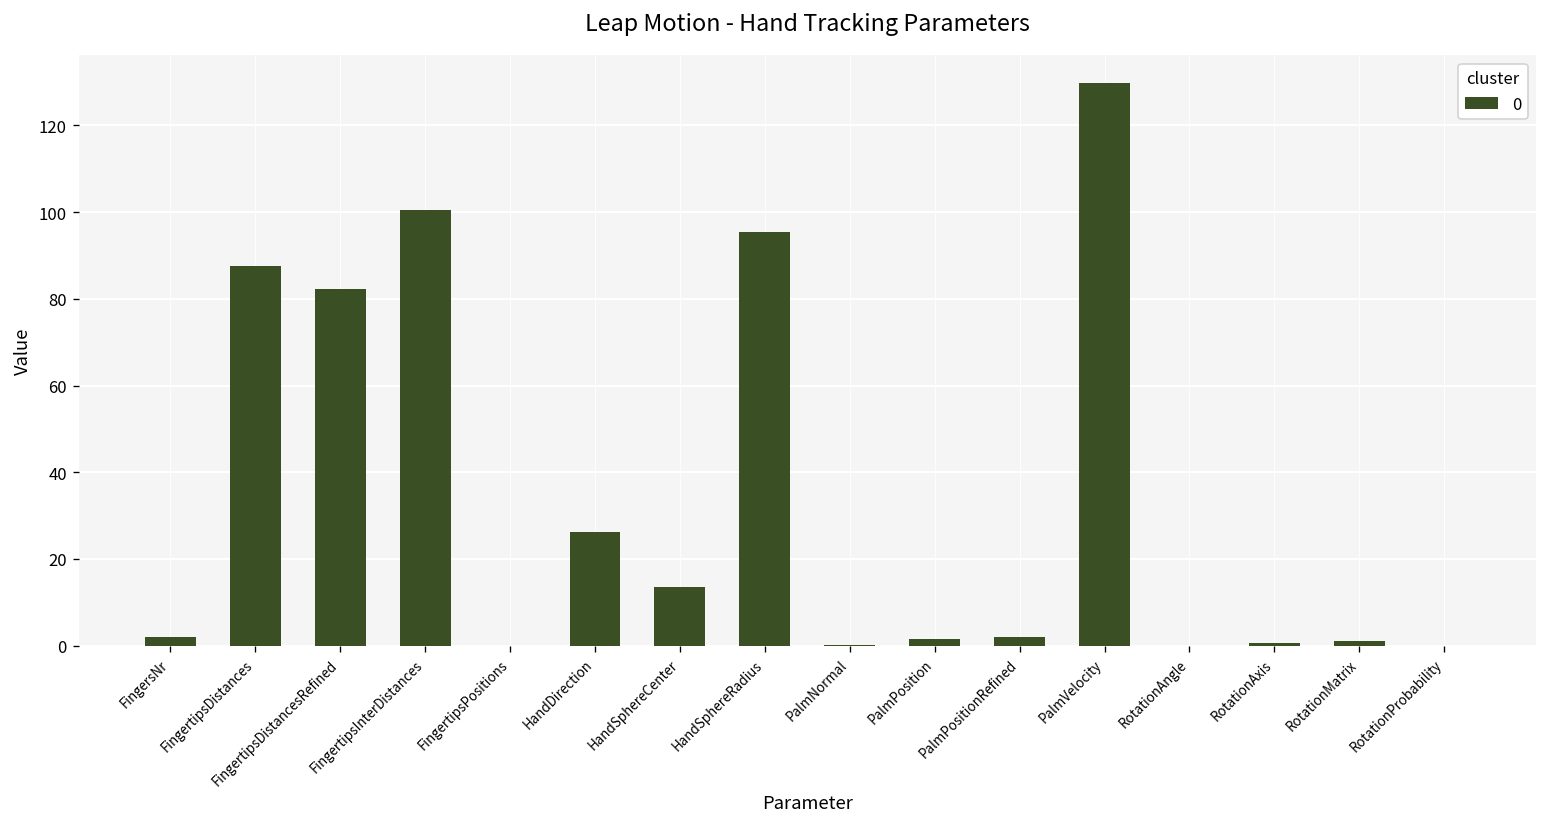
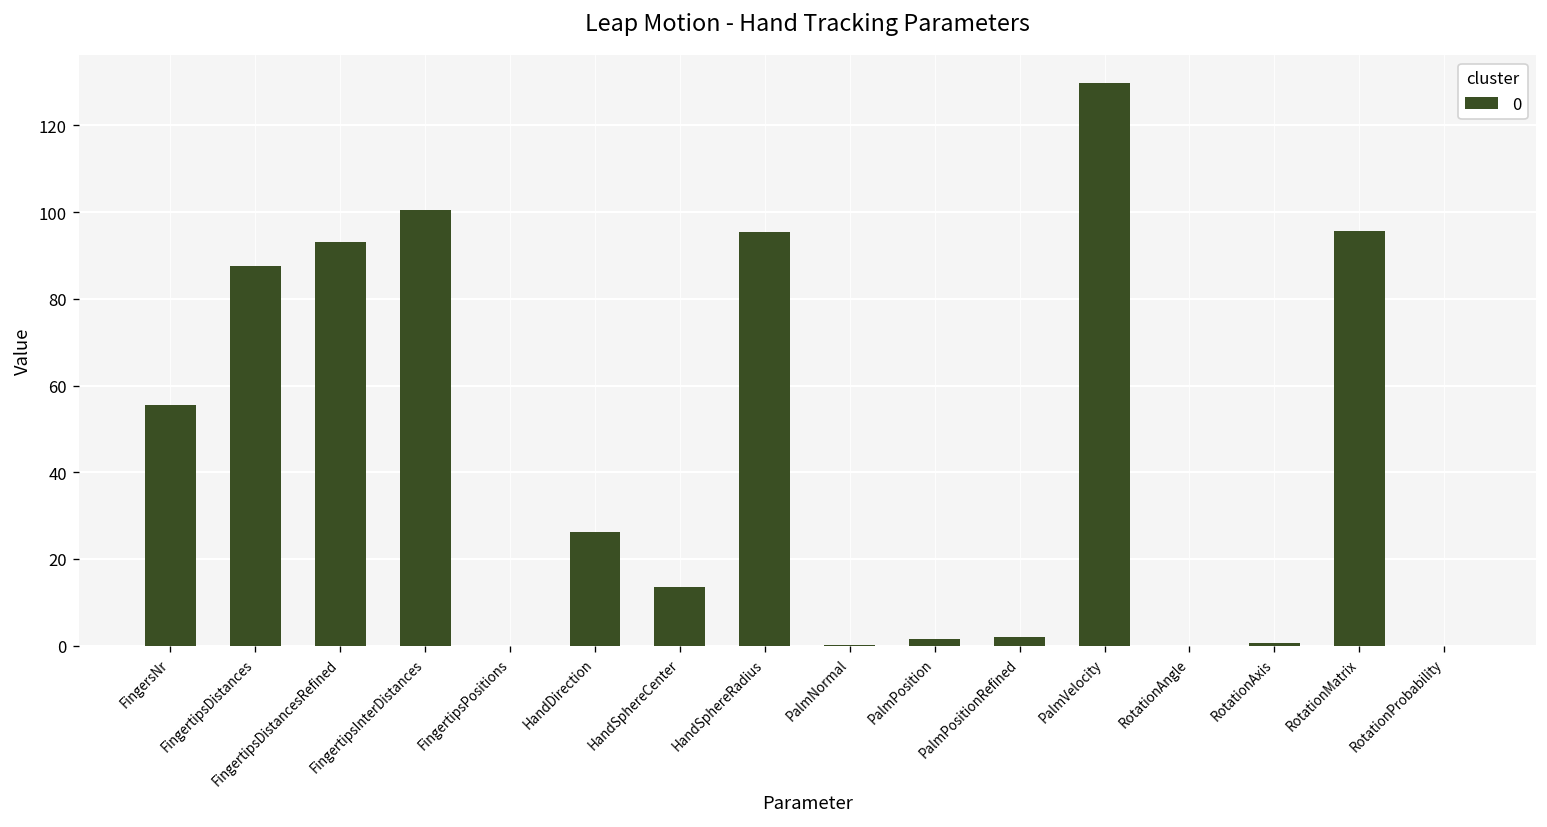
FingersNr: 2 -> 55
FingertipsDistancesRefined: 82 -> 93
RotationMatrix: 1 -> 96
